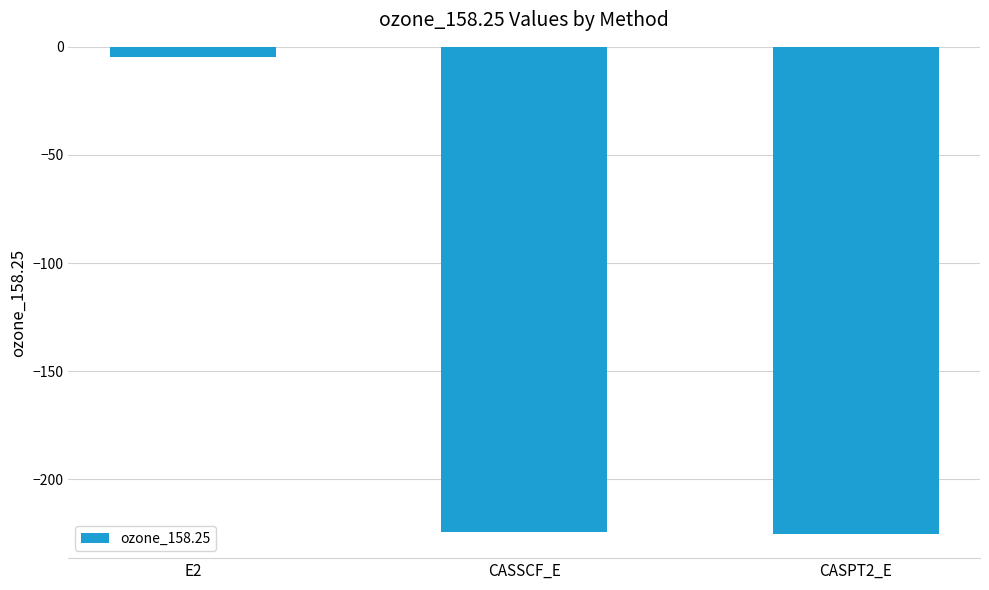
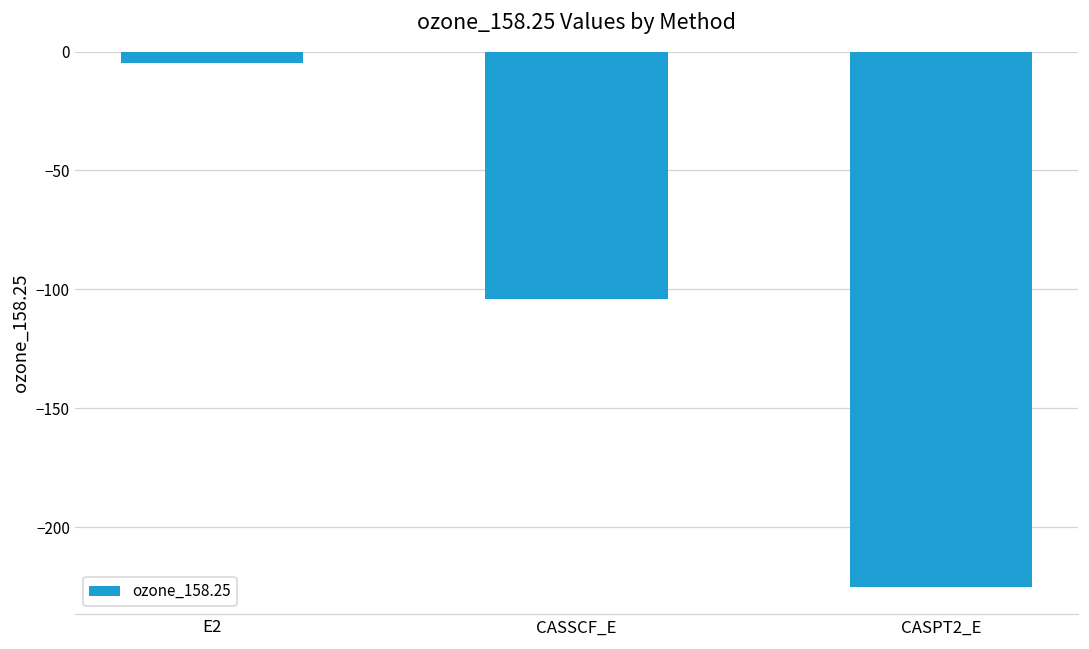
CASSCF_E: -225 -> -104
